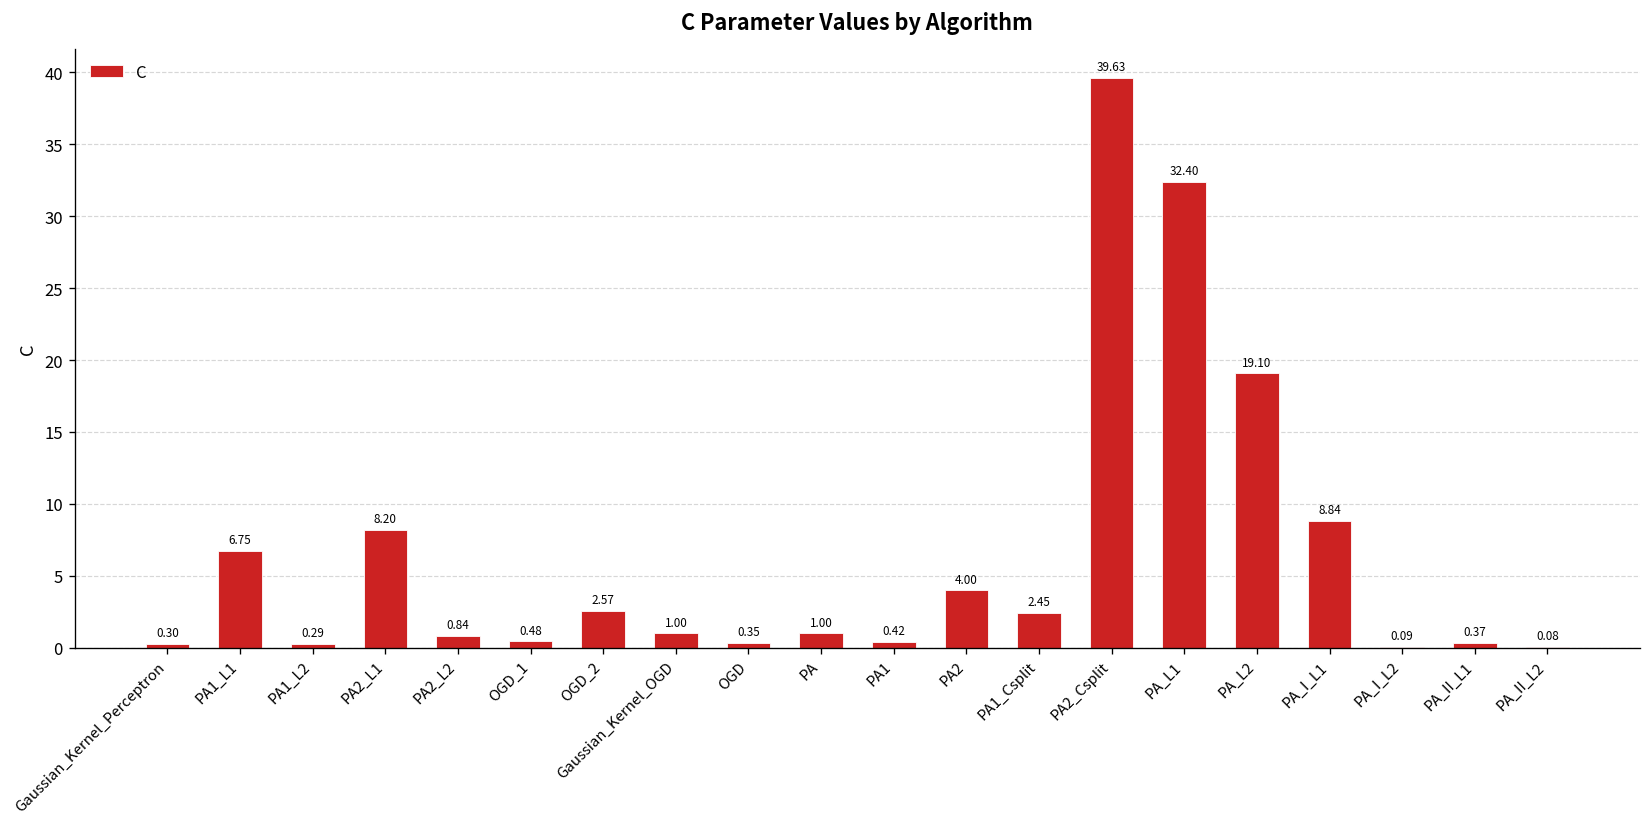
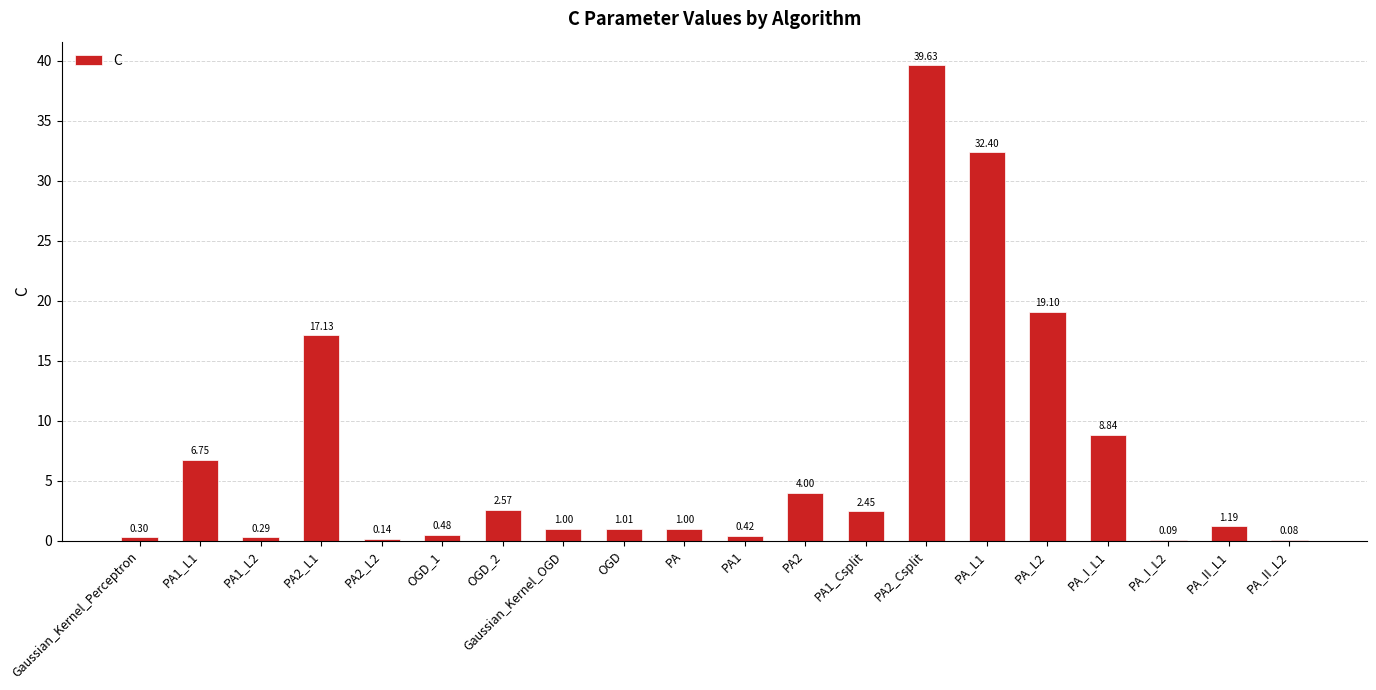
PA2_L1: 8.20 -> 17.13
PA2_L2: 0.84 -> 0.14
OGD: 0.35 -> 1.01
PA_II_L1: 0.37 -> 1.19
